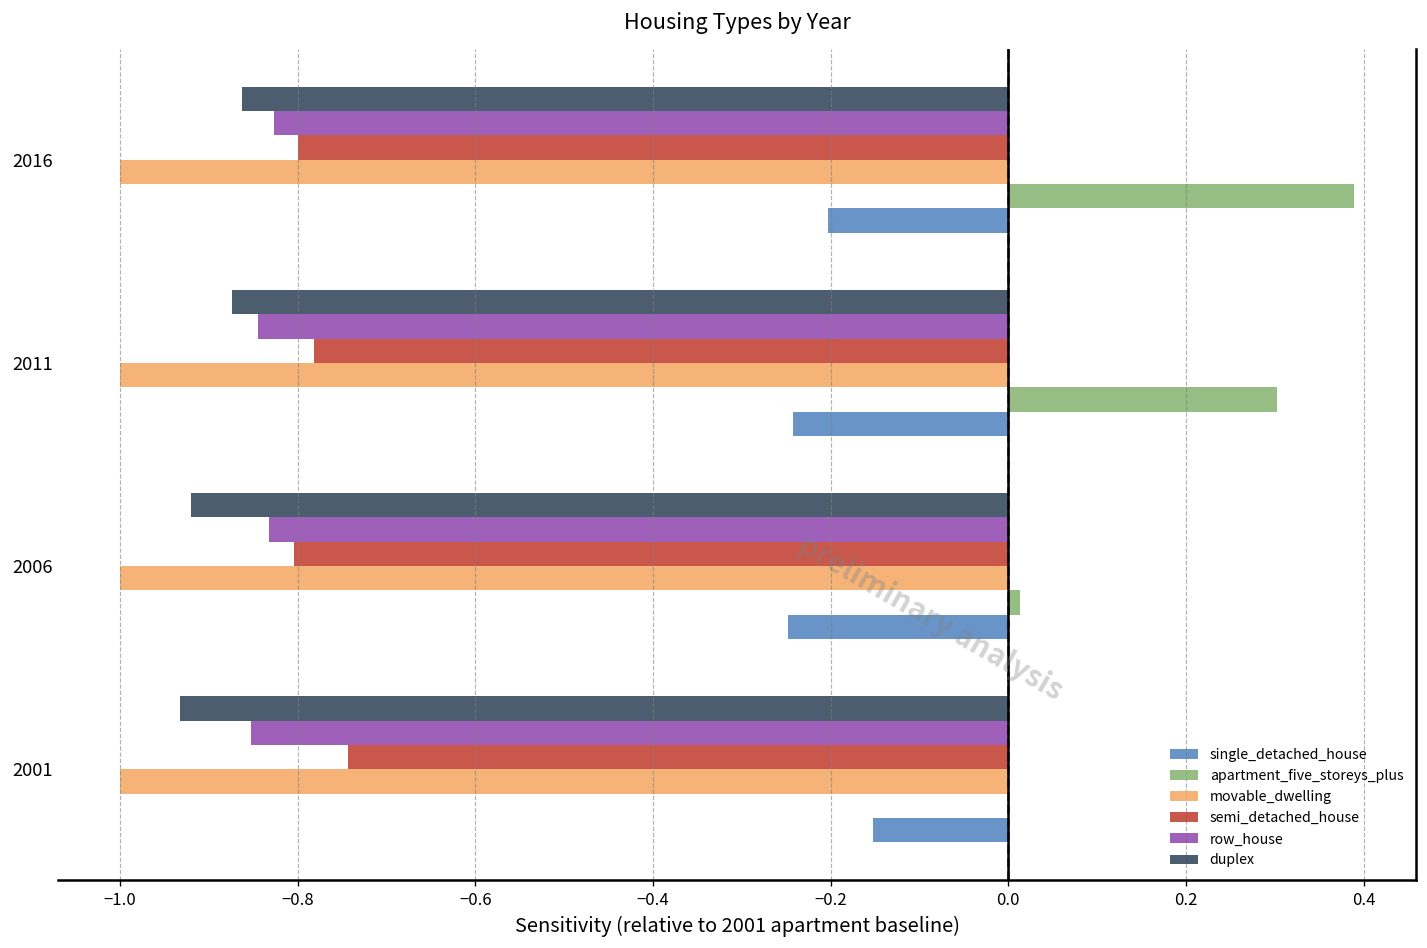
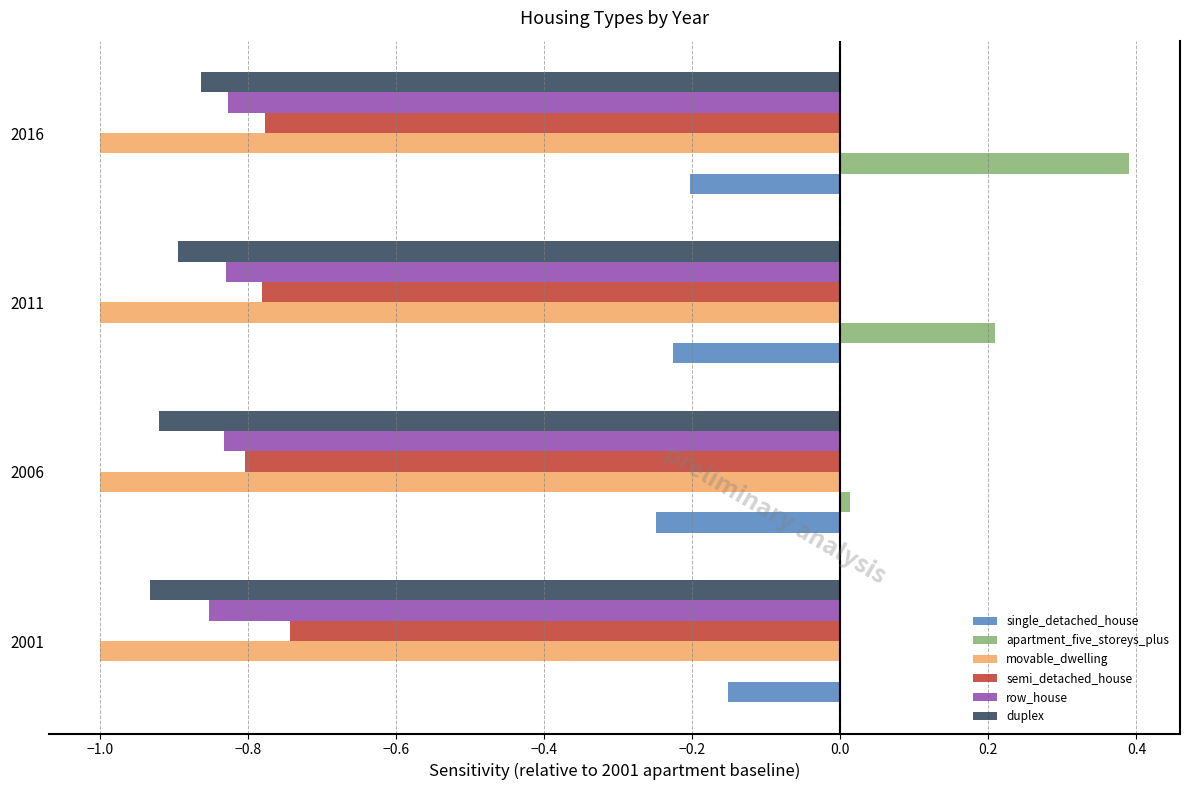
semi_detached_house, 2016: -0.80 -> -0.78
duplex, 2011: -0.87 -> -0.90
row_house, 2011: -0.84 -> -0.83
apartment_five_storeys_plus, 2011: 0.30 -> 0.21
single_detached_house, 2011: -0.24 -> -0.23
